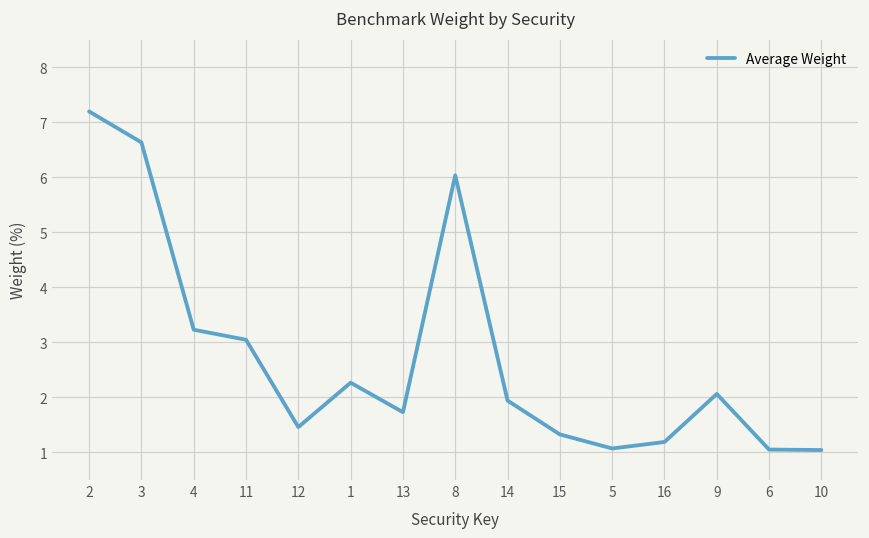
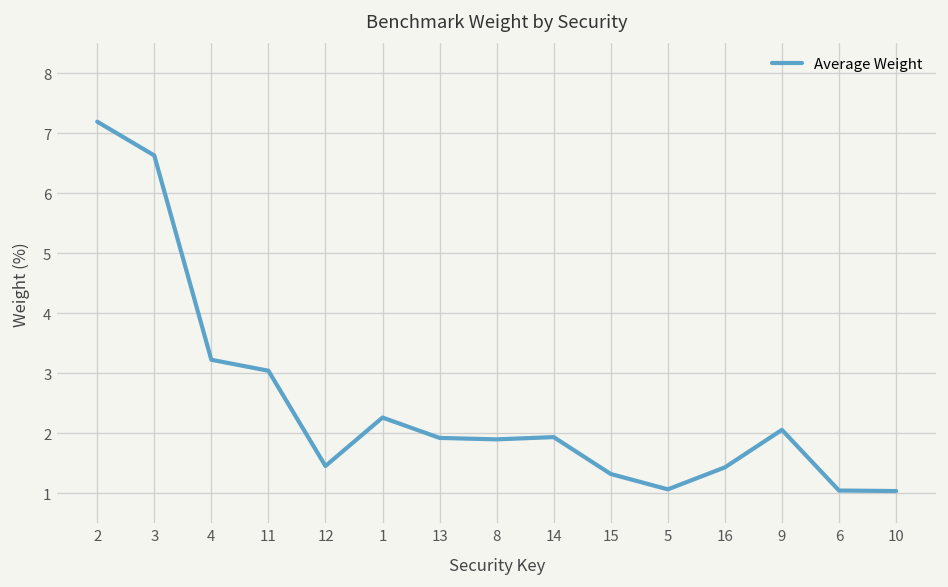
13: 1.7 -> 1.9
8: 6.0 -> 1.9
16: 1.2 -> 1.4
